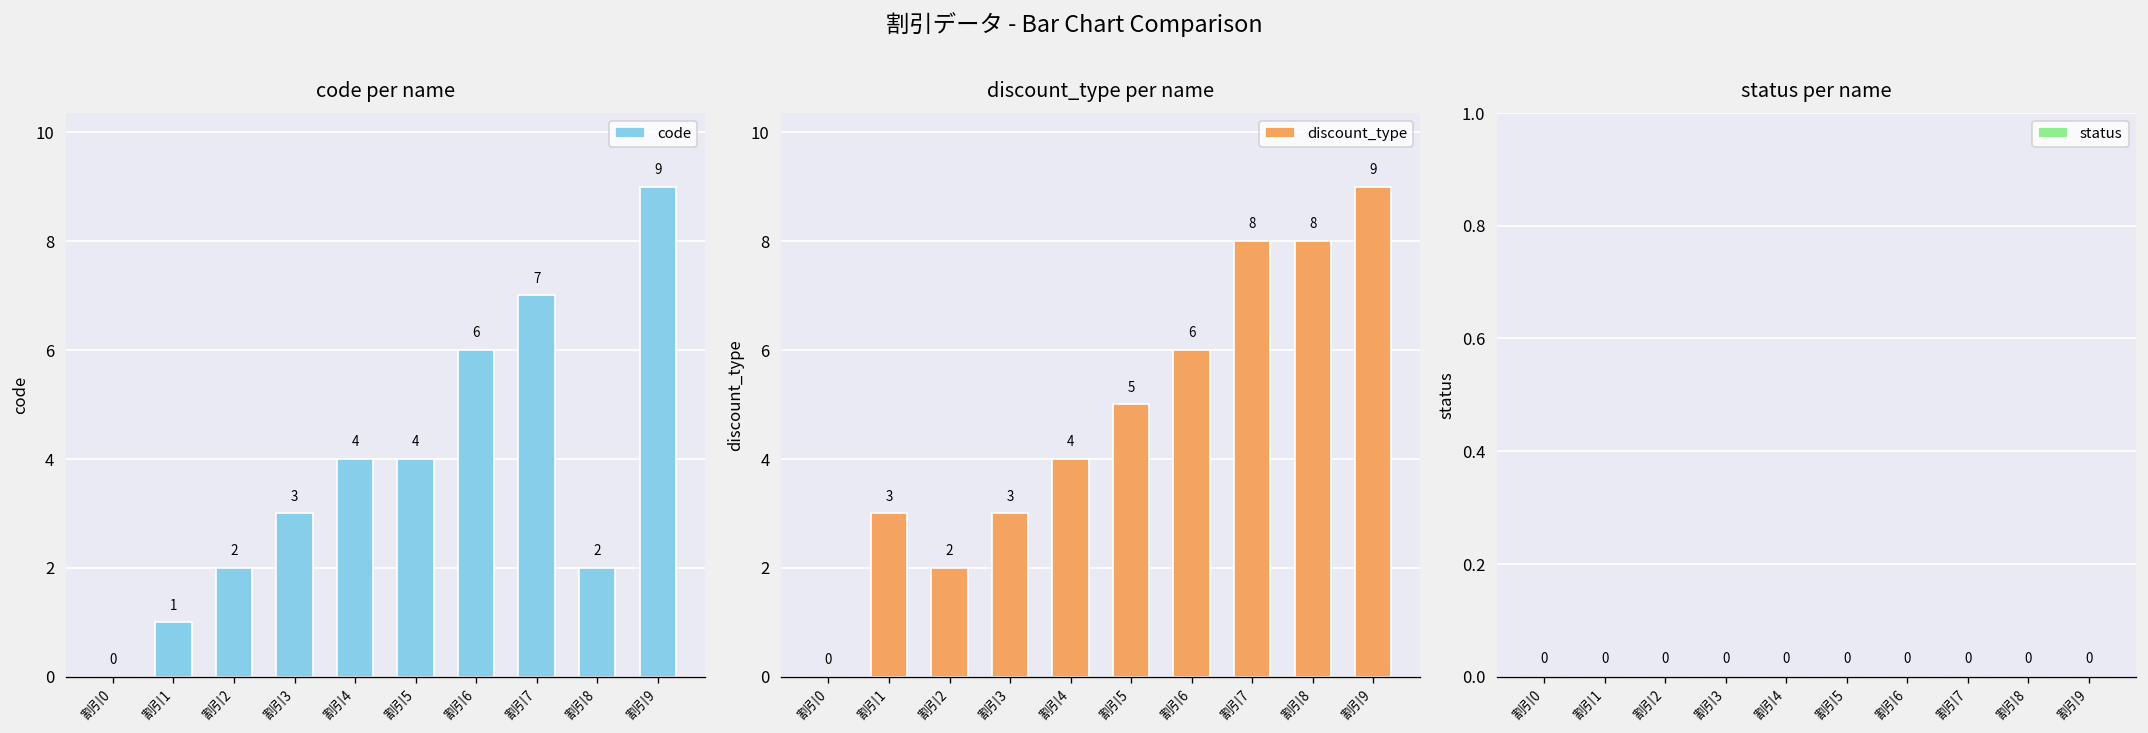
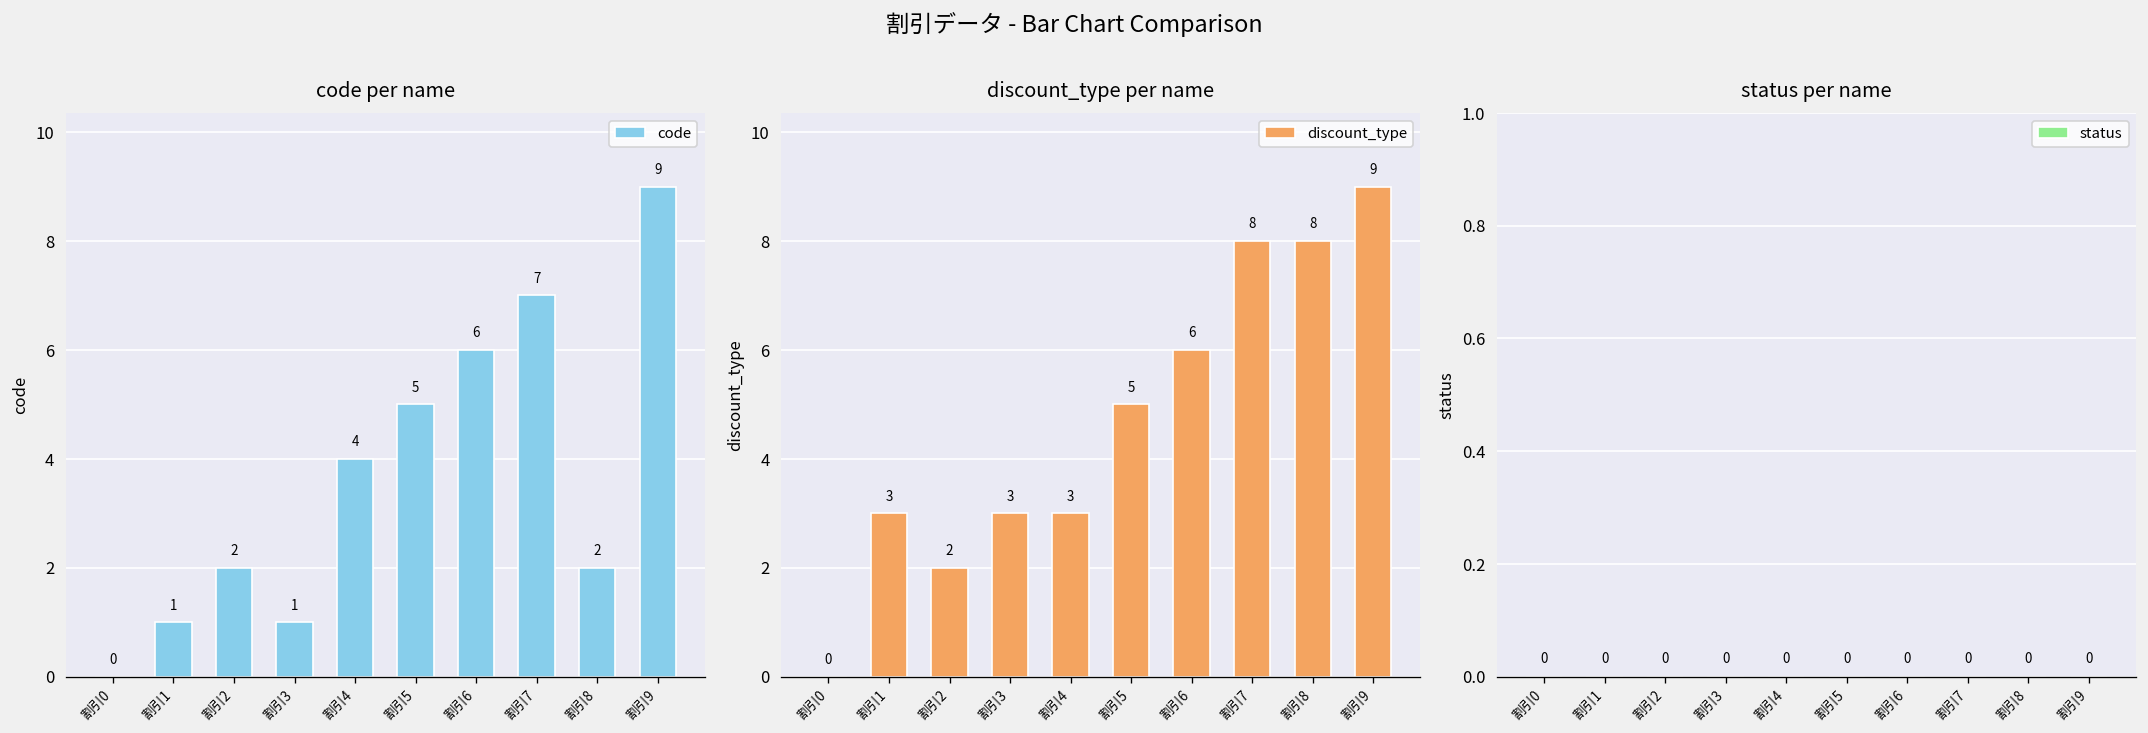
code per name, 割引3: 3 -> 1
code per name, 割引5: 4 -> 5
discount_type per name, 割引4: 4 -> 3
